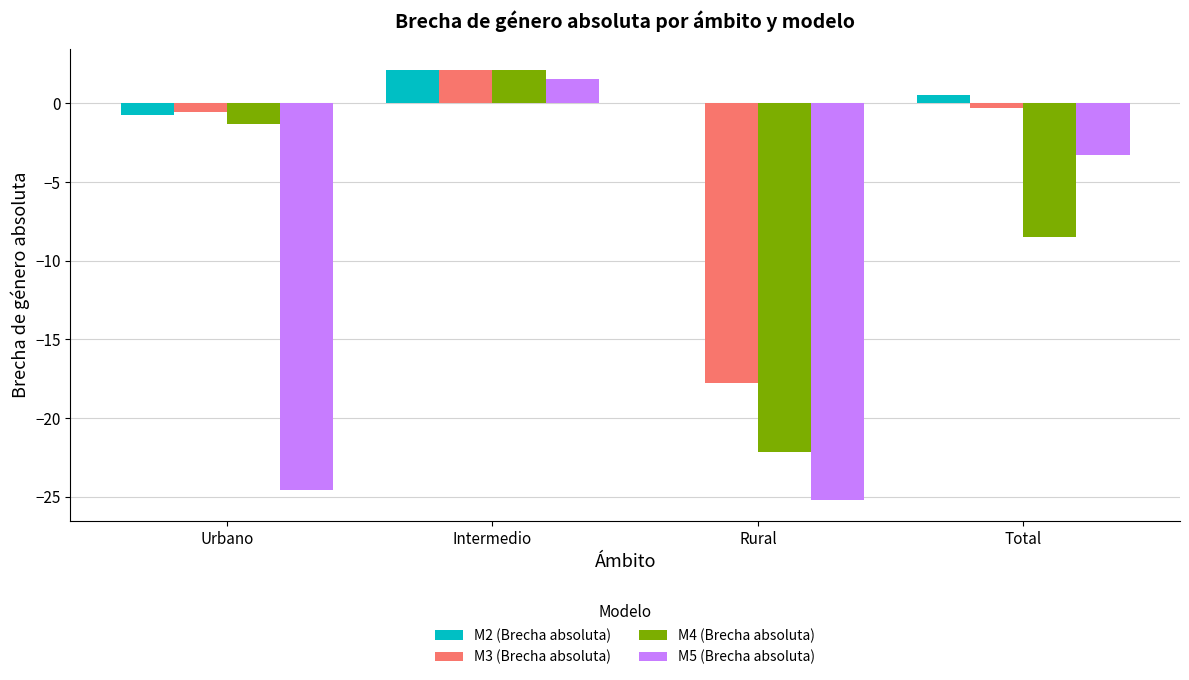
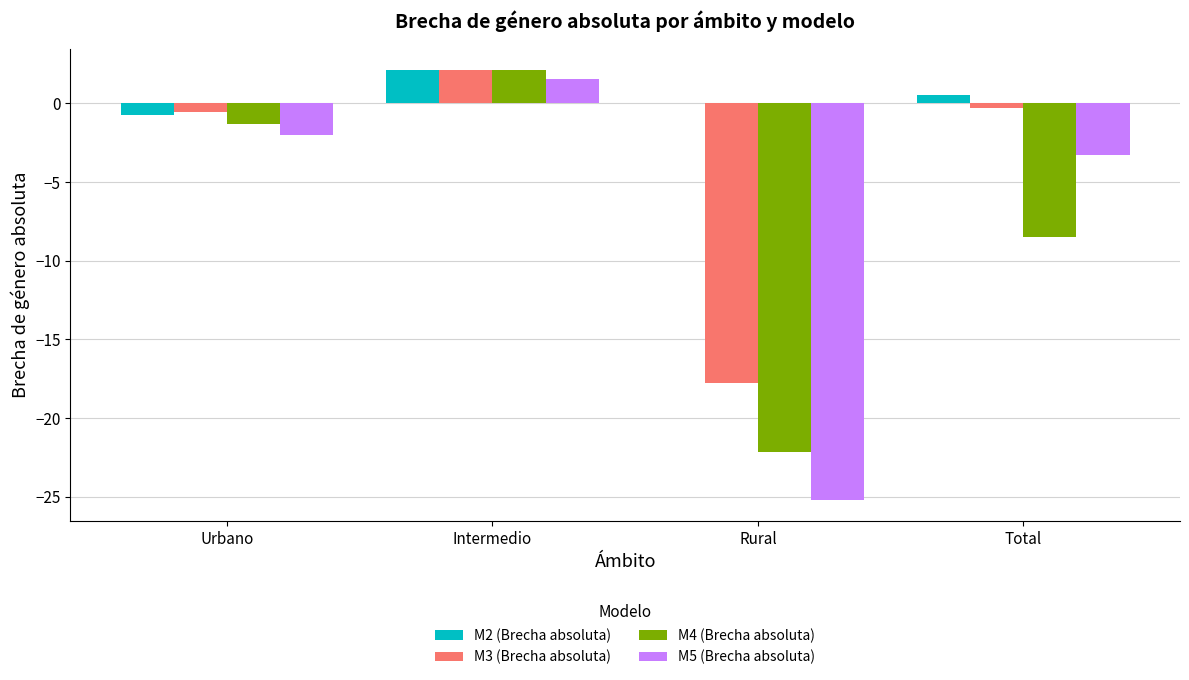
M5 (Brecha absoluta), Urbano: -24.6 -> -2.0
